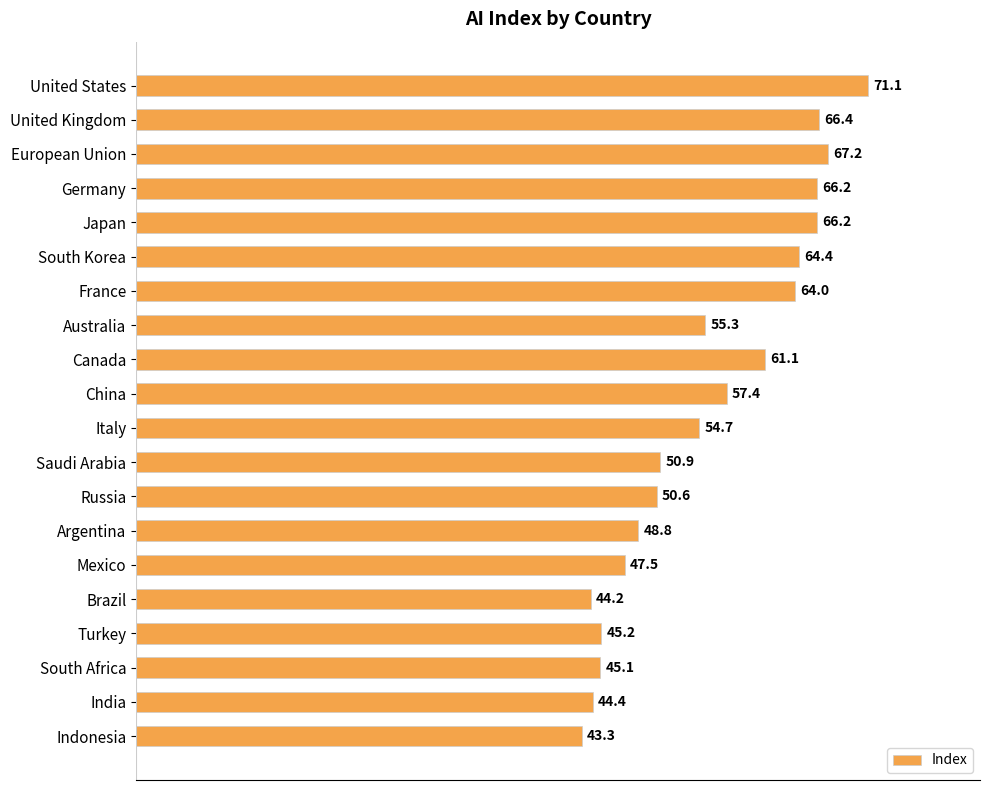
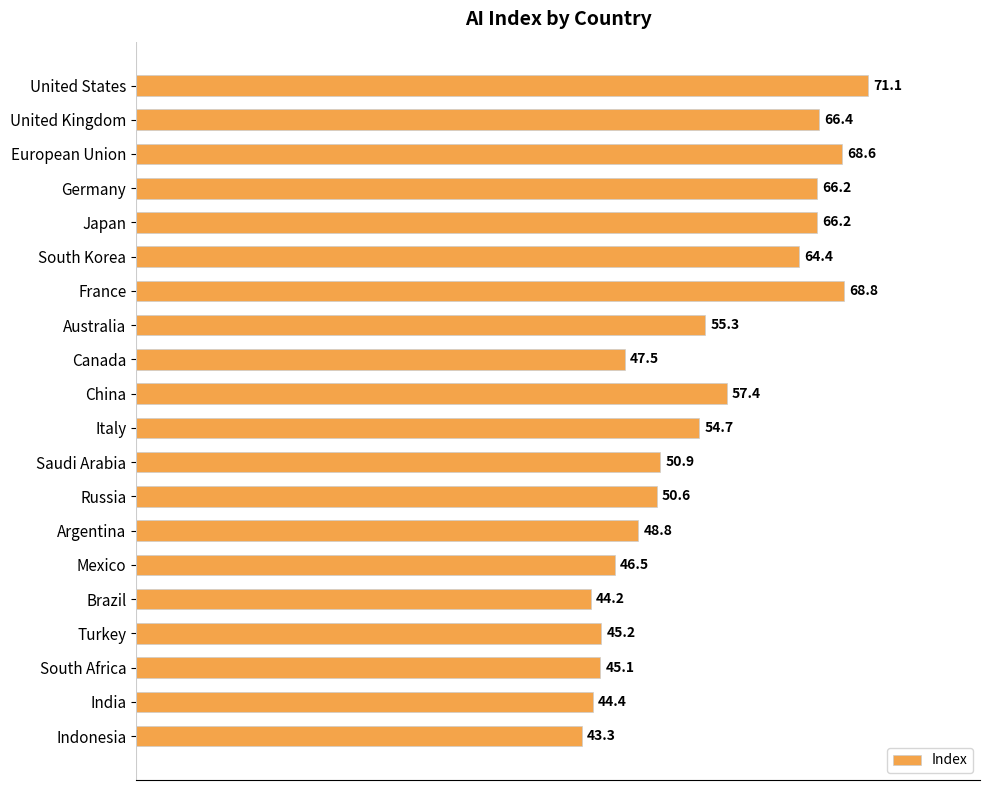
European Union: 67.2 -> 68.6
France: 64.0 -> 68.8
Canada: 61.1 -> 47.5
Mexico: 47.5 -> 46.5
